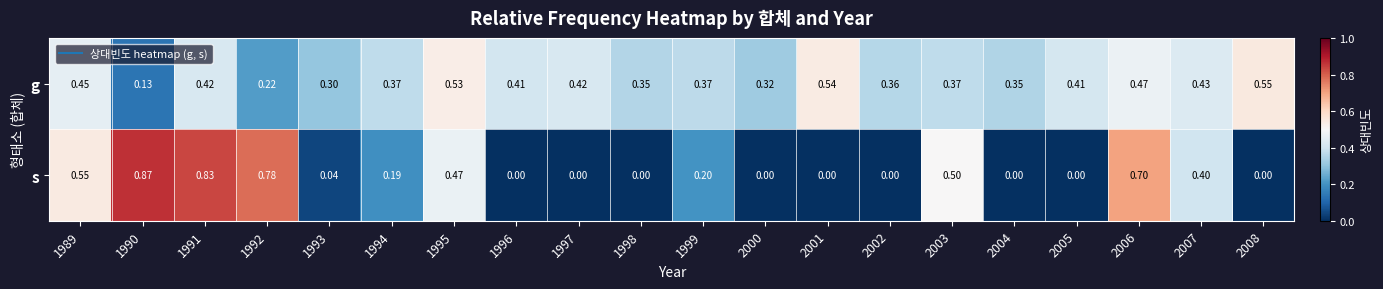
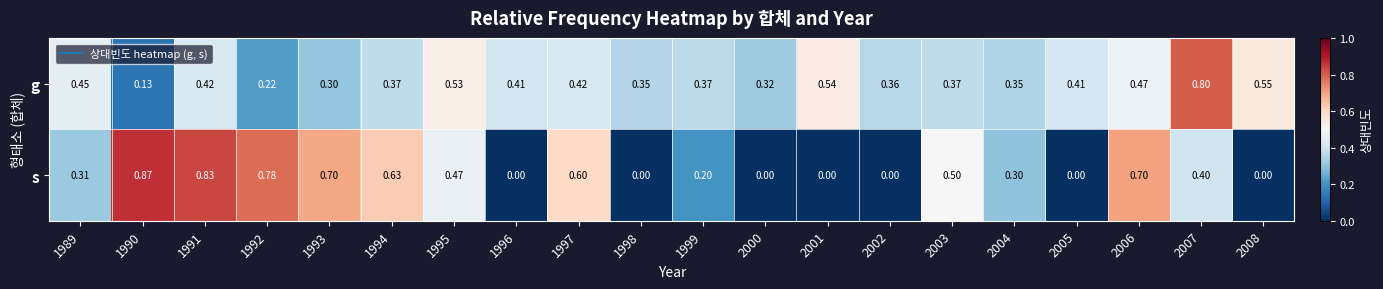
g, 2007: 0.43 -> 0.80
s, 1989: 0.55 -> 0.31
s, 1993: 0.04 -> 0.70
s, 1994: 0.19 -> 0.63
s, 1997: 0.00 -> 0.60
s, 2004: 0.00 -> 0.30
